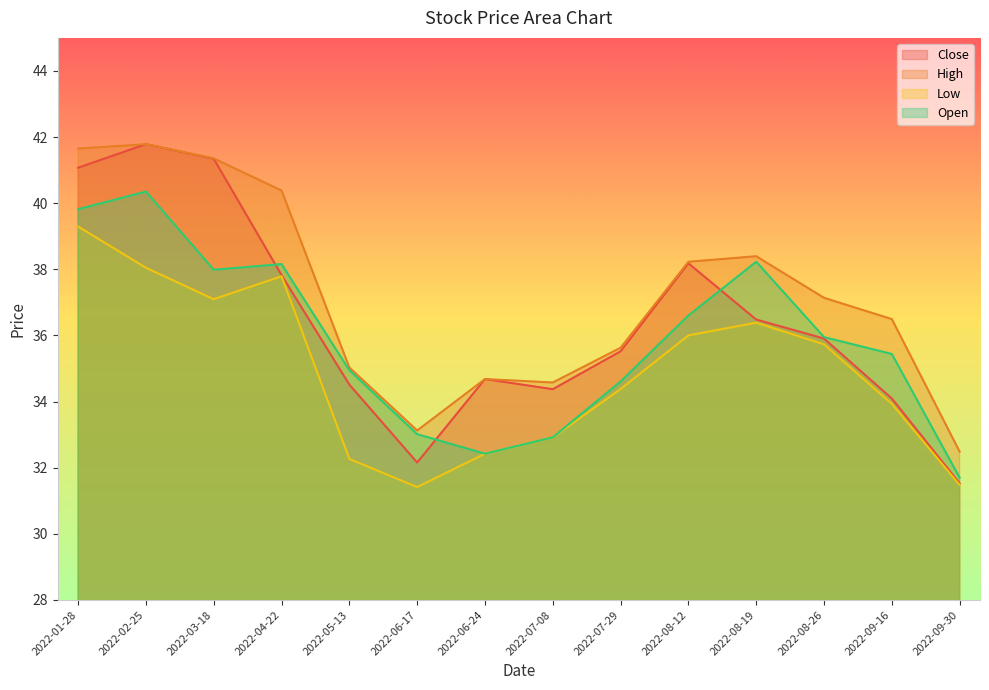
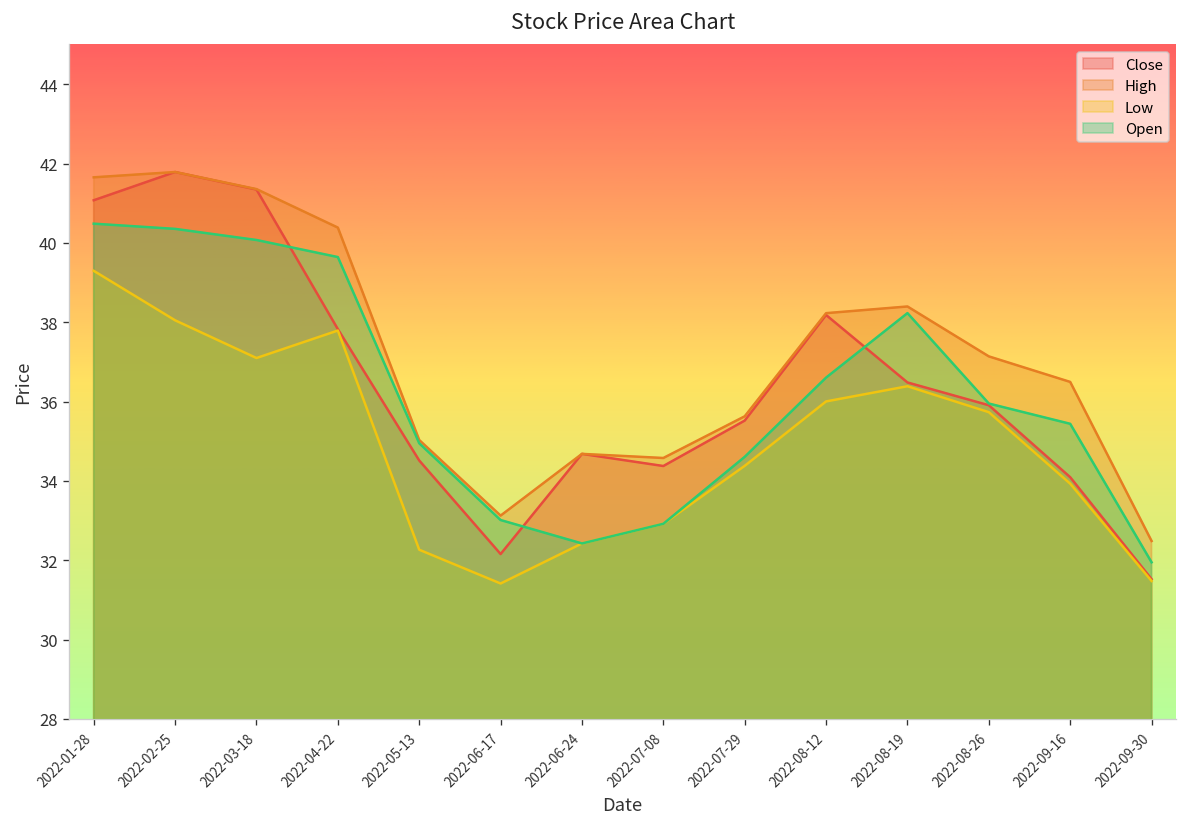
Open, 2022-01-28: 39.8 -> 40.5
Open, 2022-03-18: 38.0 -> 40.1
Open, 2022-04-22: 38.2 -> 39.6
Open, 2022-09-30: 31.7 -> 31.9
